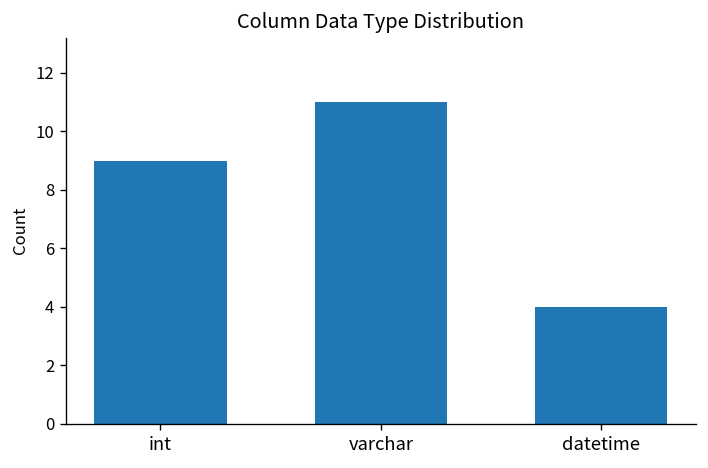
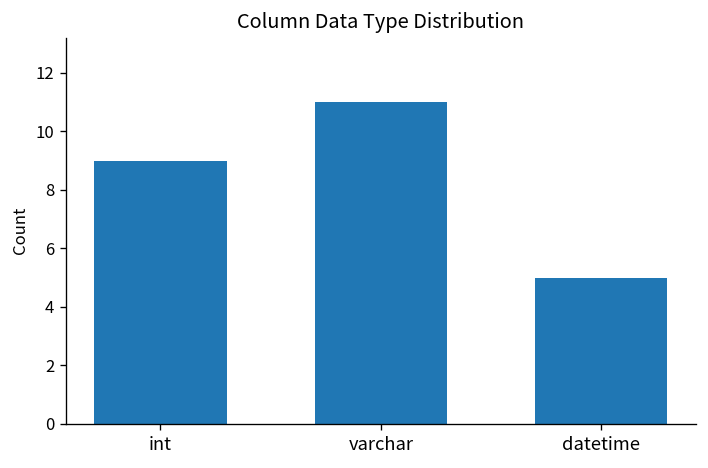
datetime: 4 -> 5
